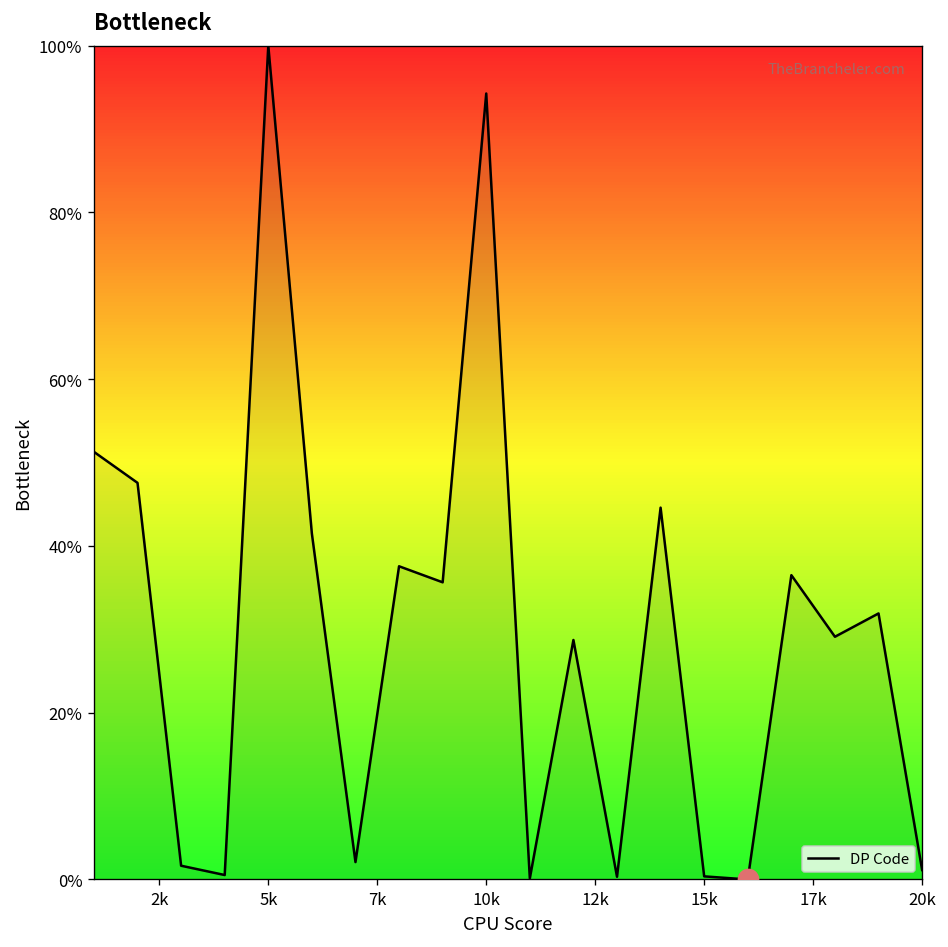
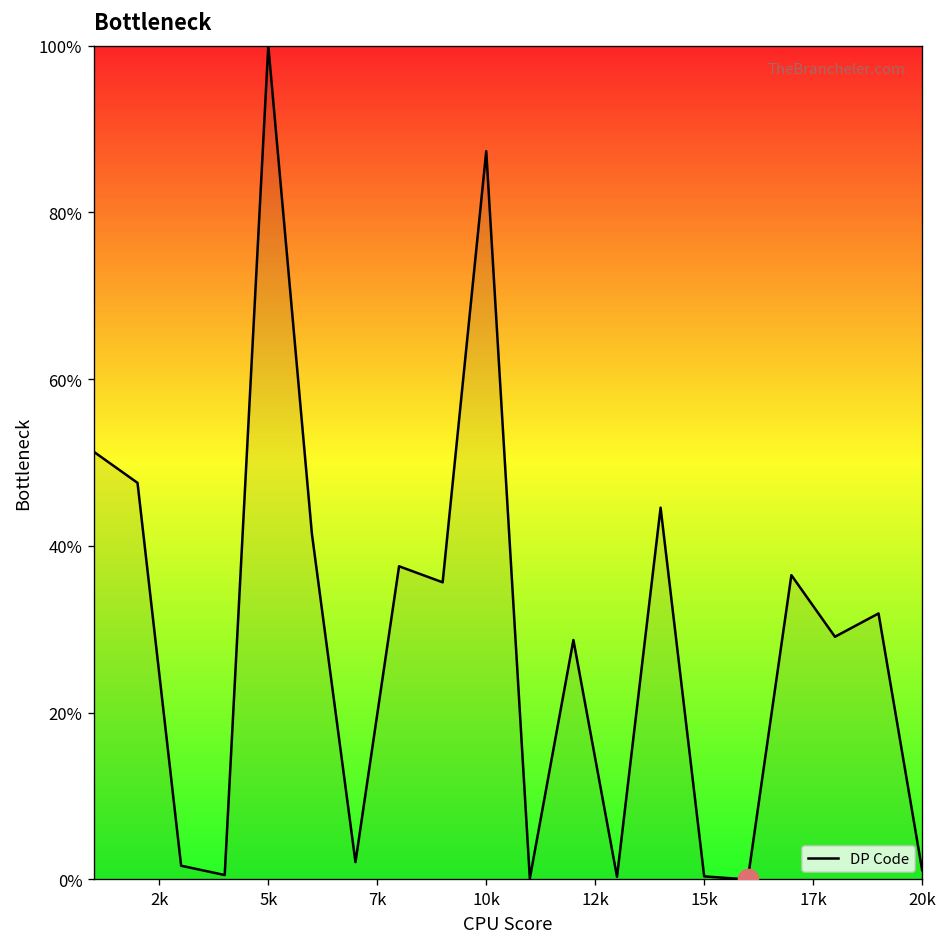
DP Code, 10k: 94% -> 87%
